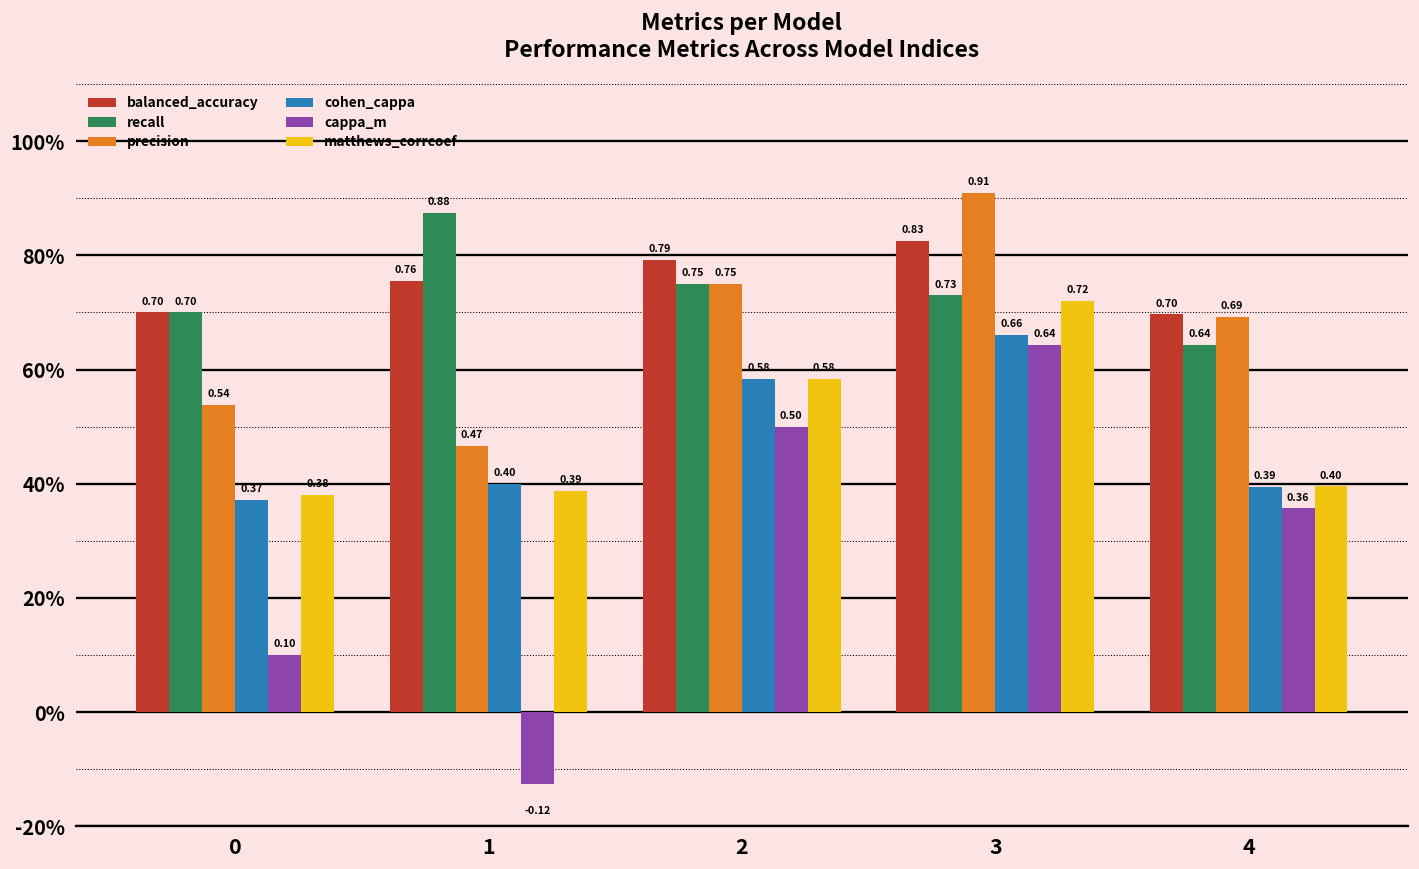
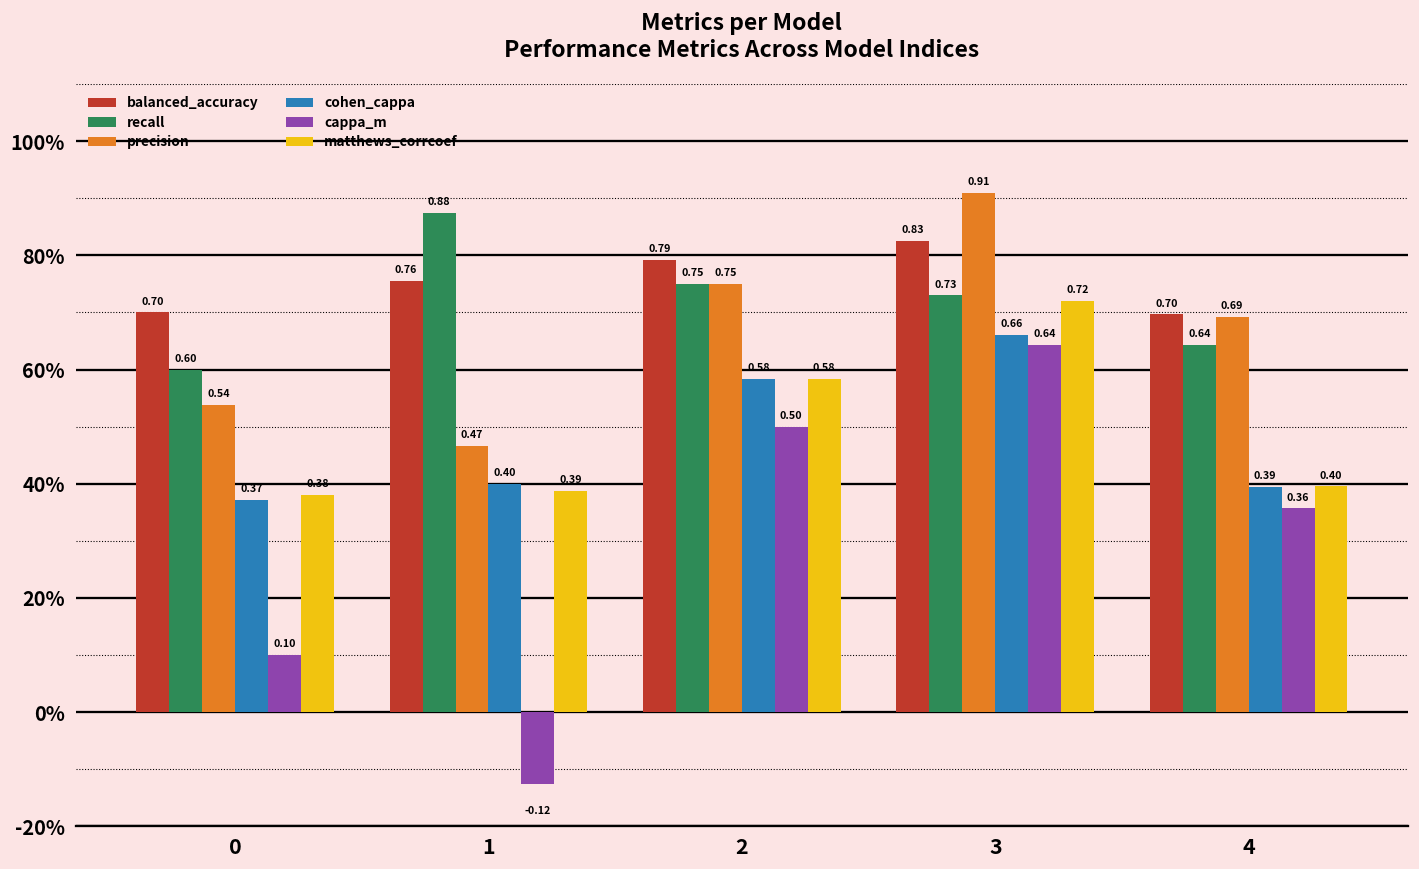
recall, 0: 0.70 -> 0.60
